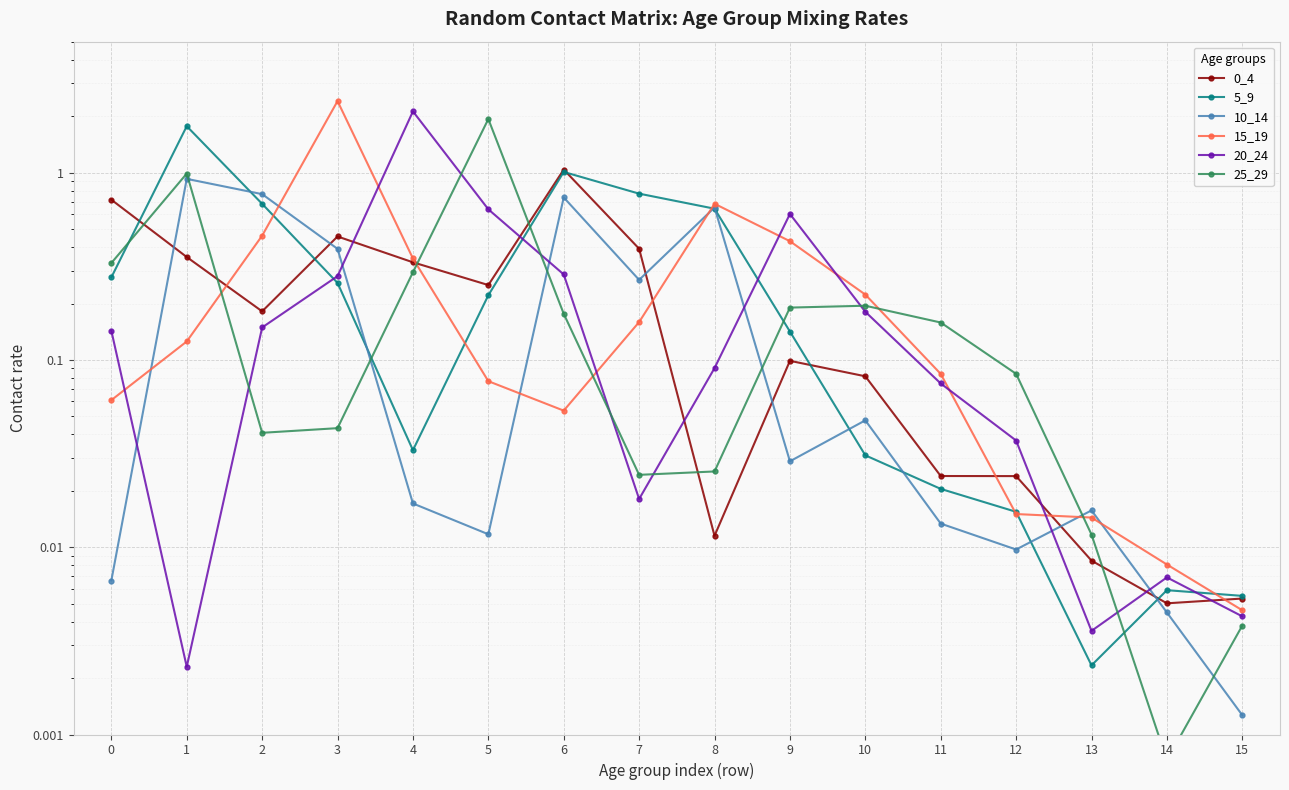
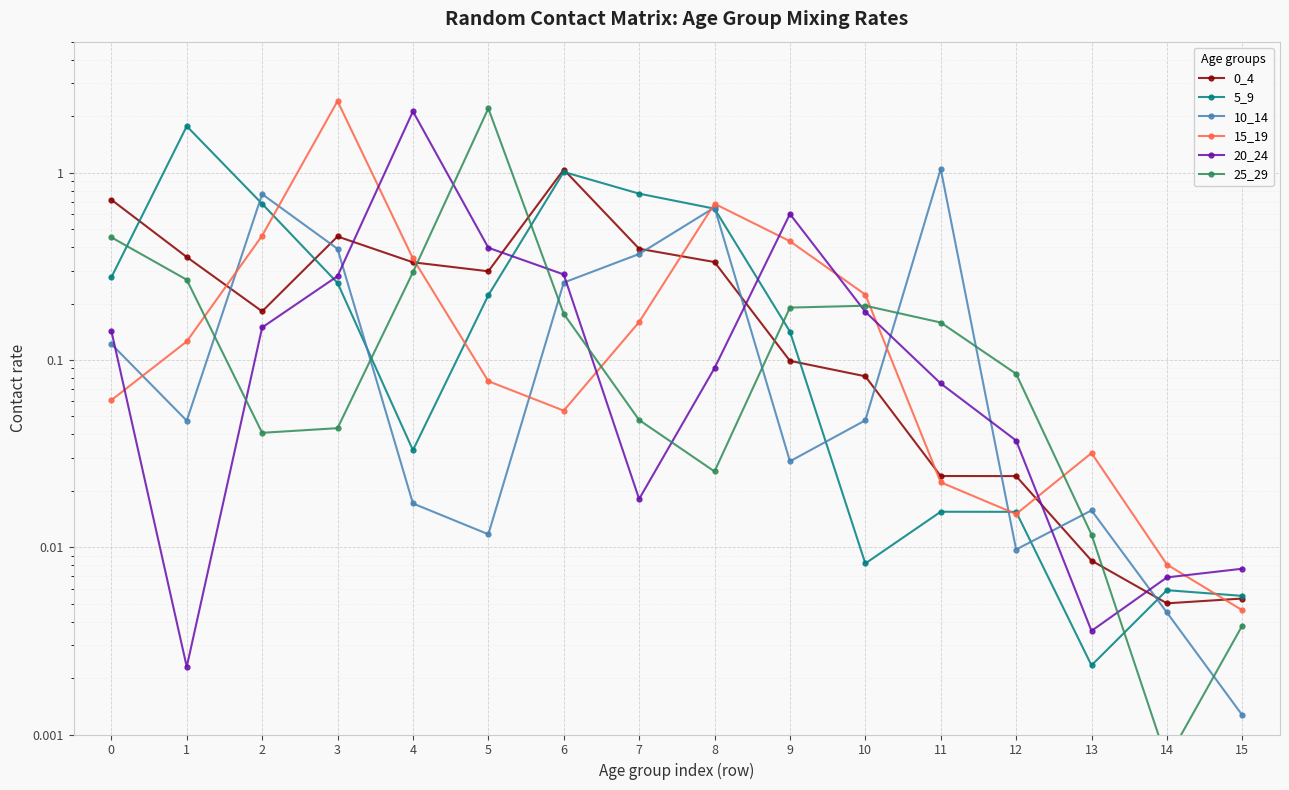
10_14, 0: 0.0066 -> 0.12
25_29, 0: 0.33 -> 0.45
10_14, 1: 0.9 -> 0.047
25_29, 1: 1.0 -> 0.27
0_4, 5: 0.25 -> 0.30
20_24, 5: 0.64 -> 0.40
25_29, 5: 1.9 -> 2.2
10_14, 6: 0.74 -> 0.26
10_14, 7: 0.27 -> 0.37
25_29, 7: 0.024 -> 0.048
0_4, 8: 0.012 -> 0.33
5_9, 10: 0.031 -> 0.008
5_9, 11: 0.020 -> 0.015
10_14, 11: 0.013 -> 1.0
15_19, 11: 0.08 -> 0.022
15_19, 13: 0.014 -> 0.032
20_24, 15: 0.0043 -> 0.0077
